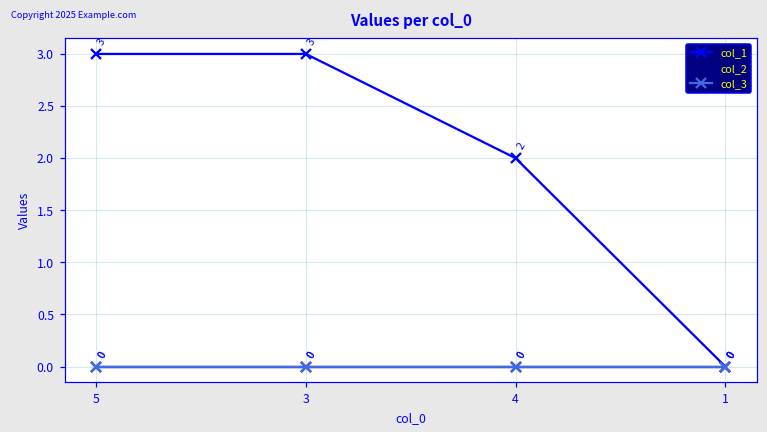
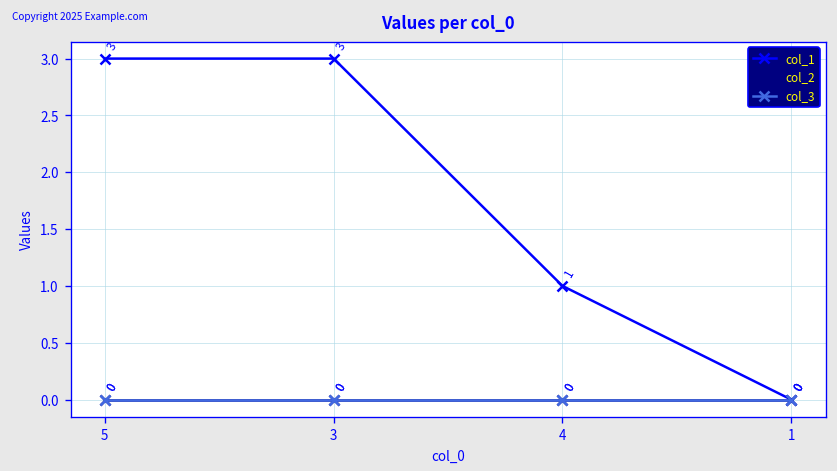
col_1, 4: 2 -> 1
